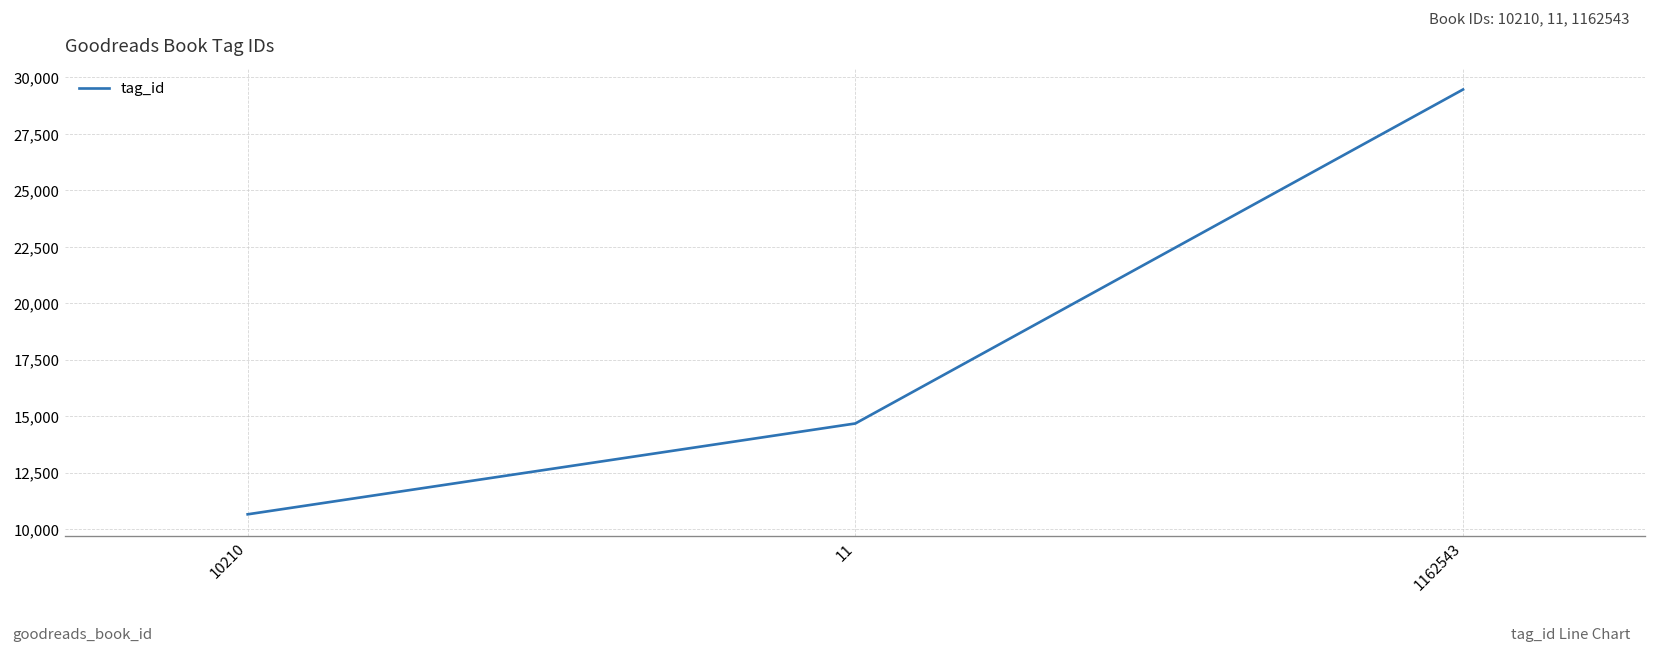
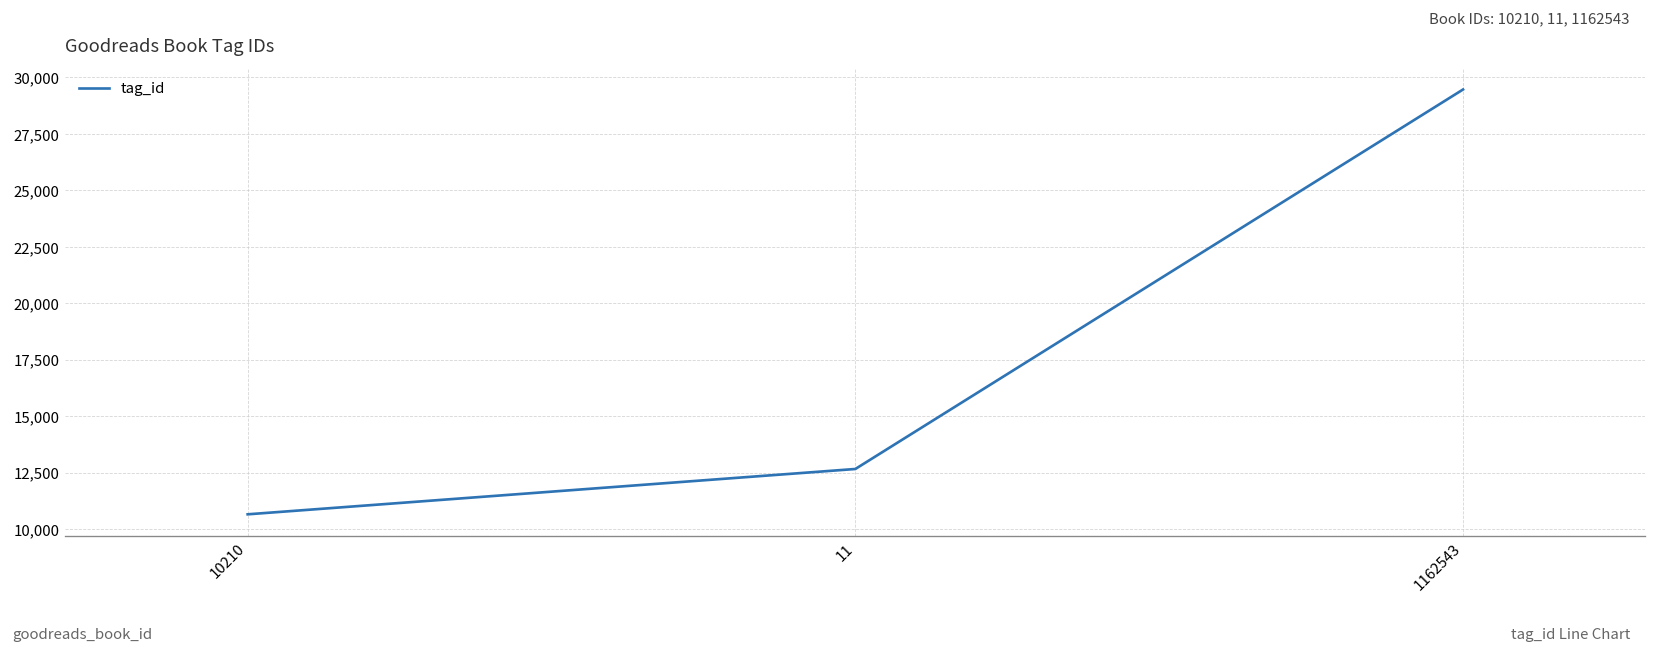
11: 14,700 -> 12,700
